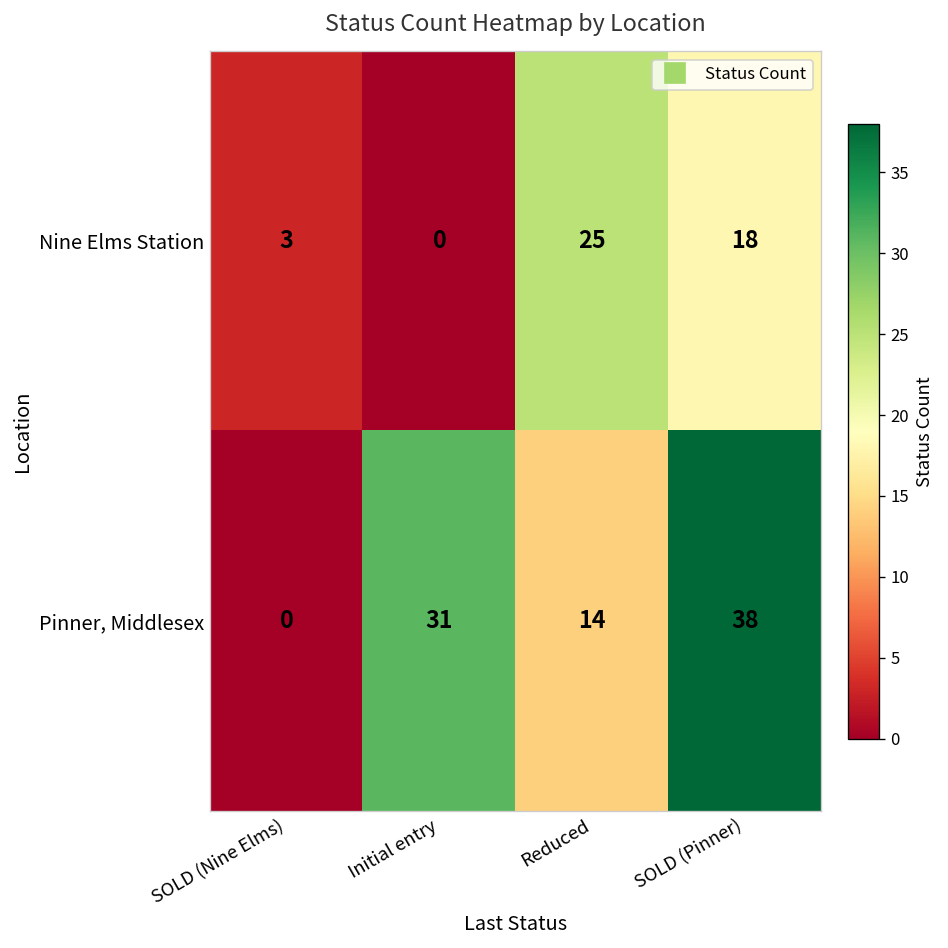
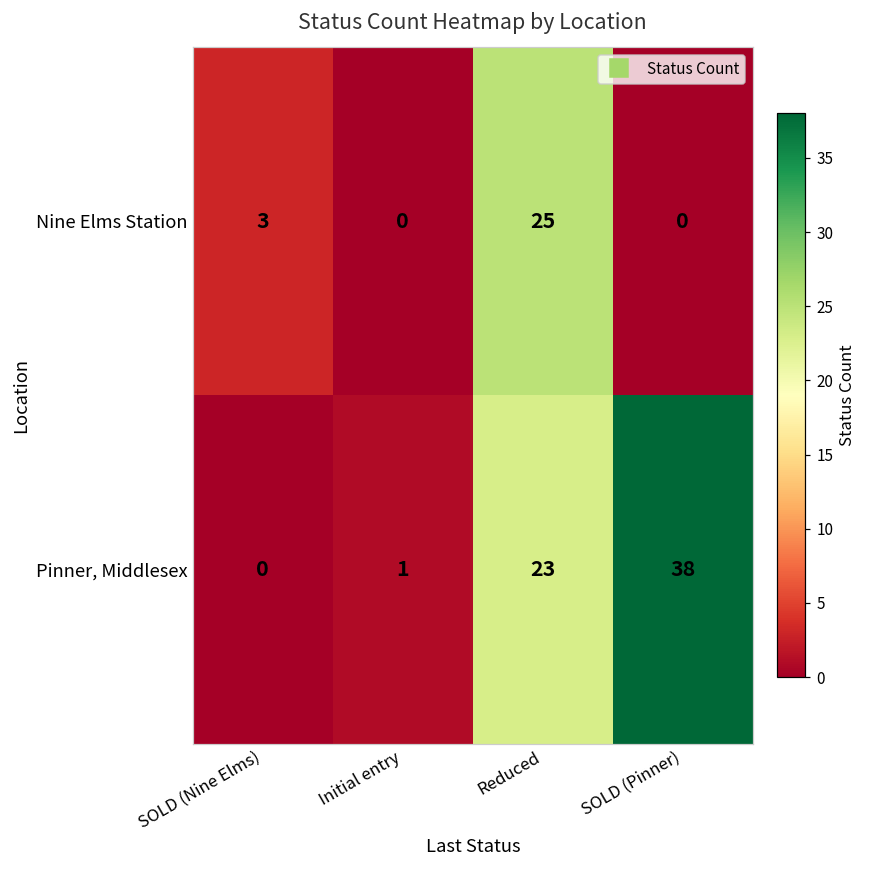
Nine Elms Station, SOLD (Pinner): 18 -> 0
Pinner, Middlesex, Initial entry: 31 -> 1
Pinner, Middlesex, Reduced: 14 -> 23
